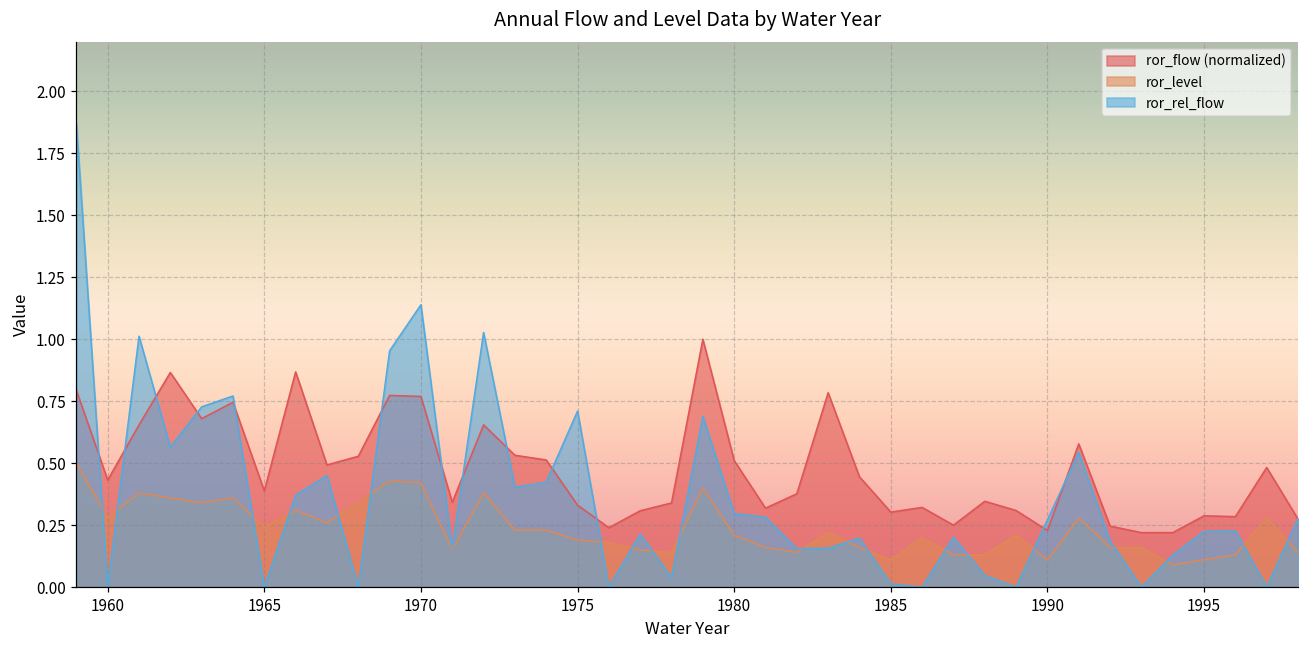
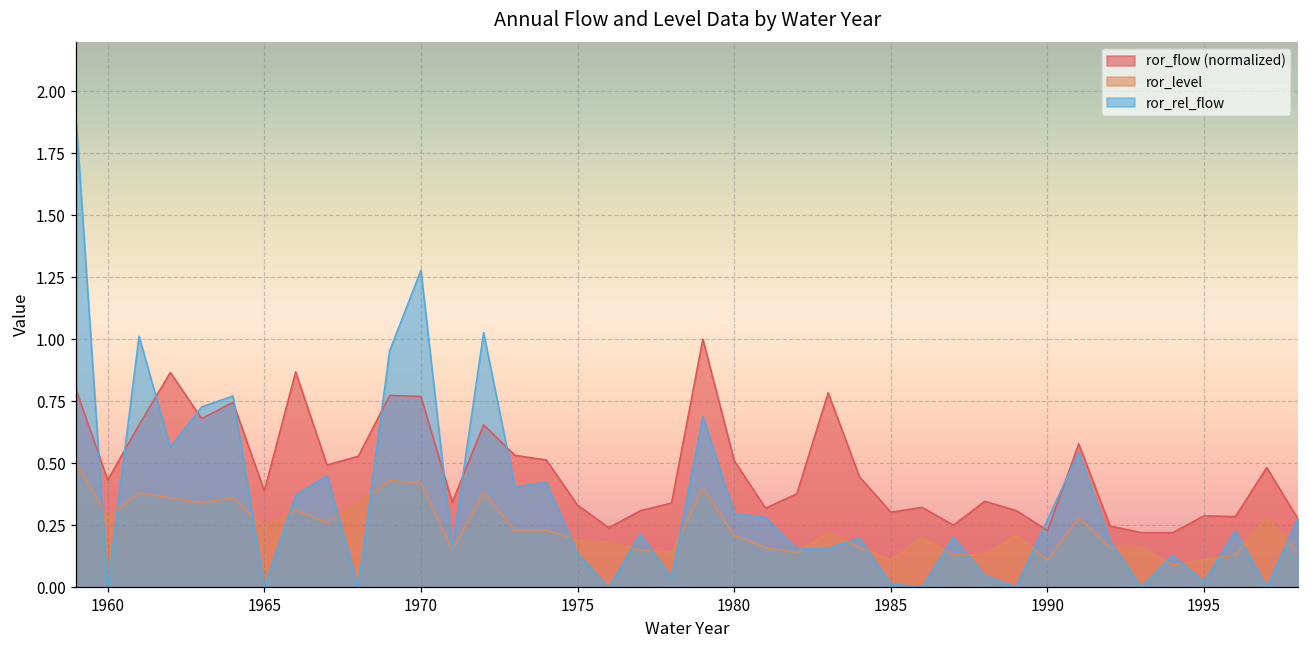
ror_rel_flow, 1970: 1.14 -> 1.28
ror_rel_flow, 1975: 0.71 -> 0.13
ror_rel_flow, 1995: 0.23 -> 0.02
